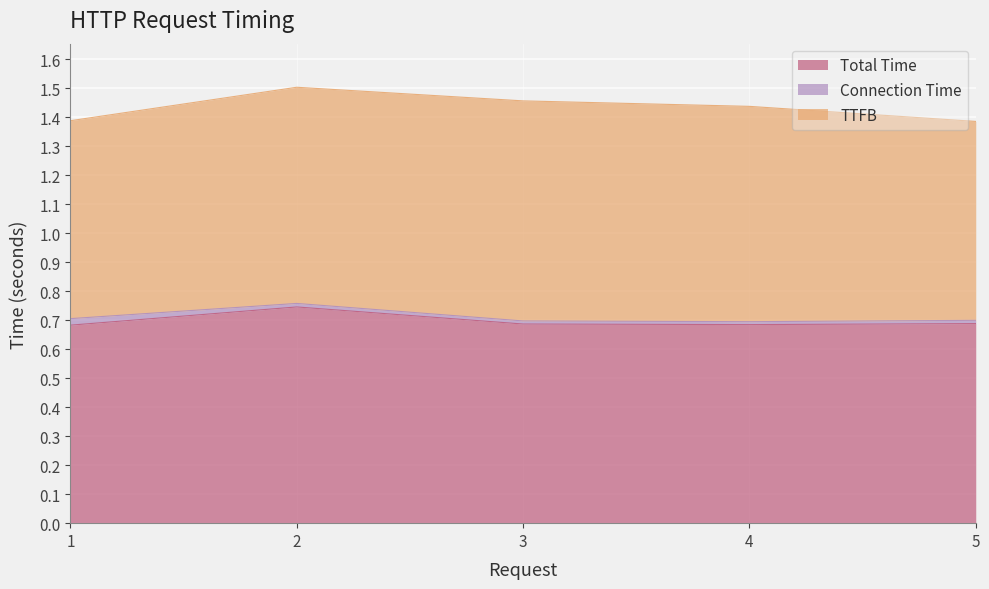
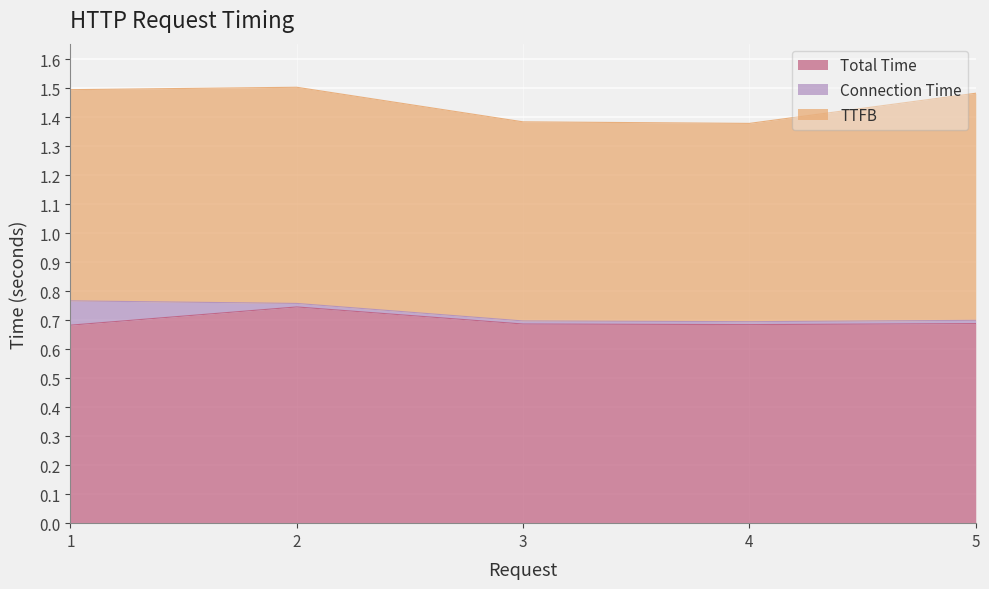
Connection Time, 1: 0.02 -> 0.08
TTFB, 1: 0.68 -> 0.73
TTFB, 3: 0.76 -> 0.69
TTFB, 4: 0.74 -> 0.68
TTFB, 5: 0.69 -> 0.78
